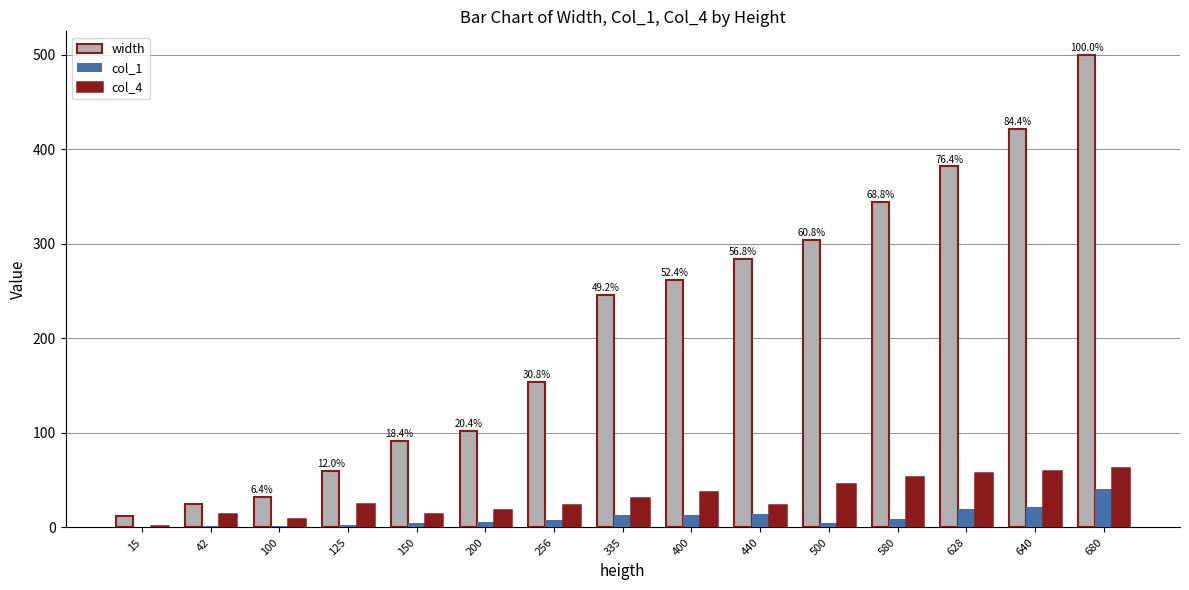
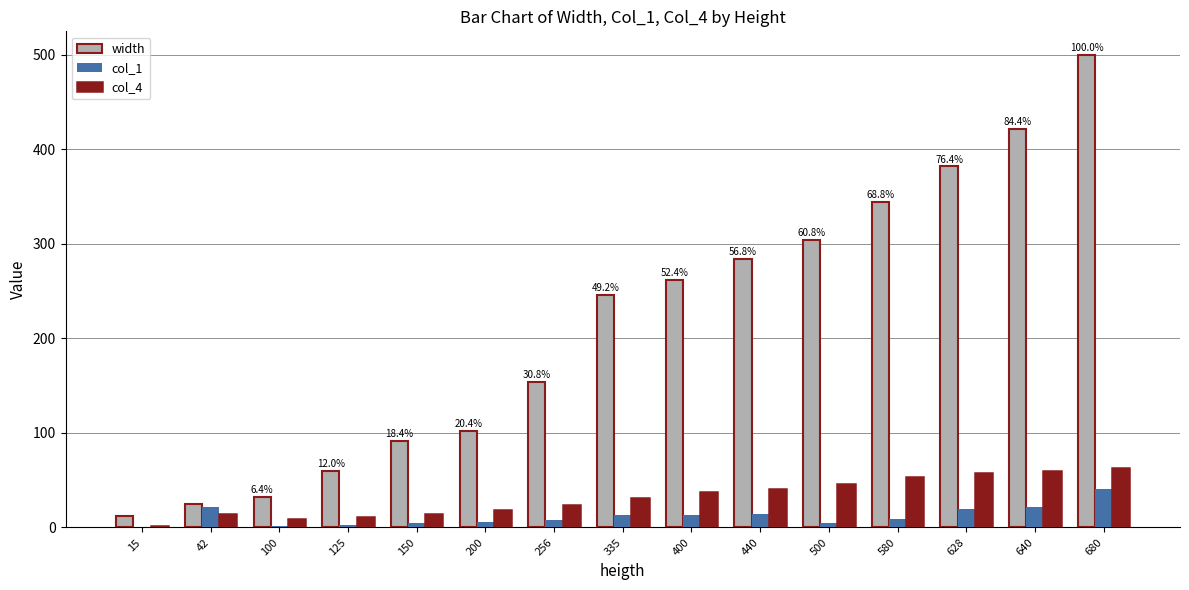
col_1, 42: 0 -> 20
col_4, 125: 20 -> 10
col_4, 440: 20 -> 40
